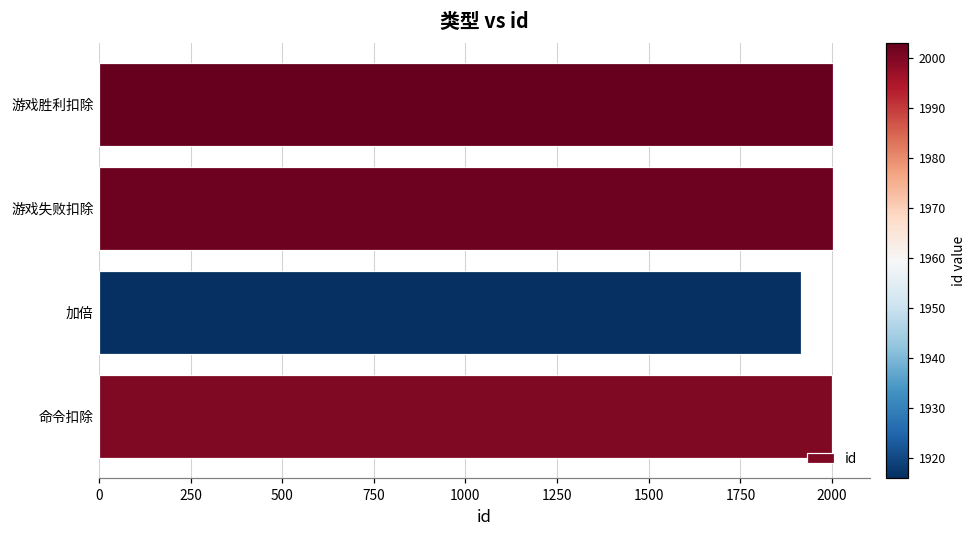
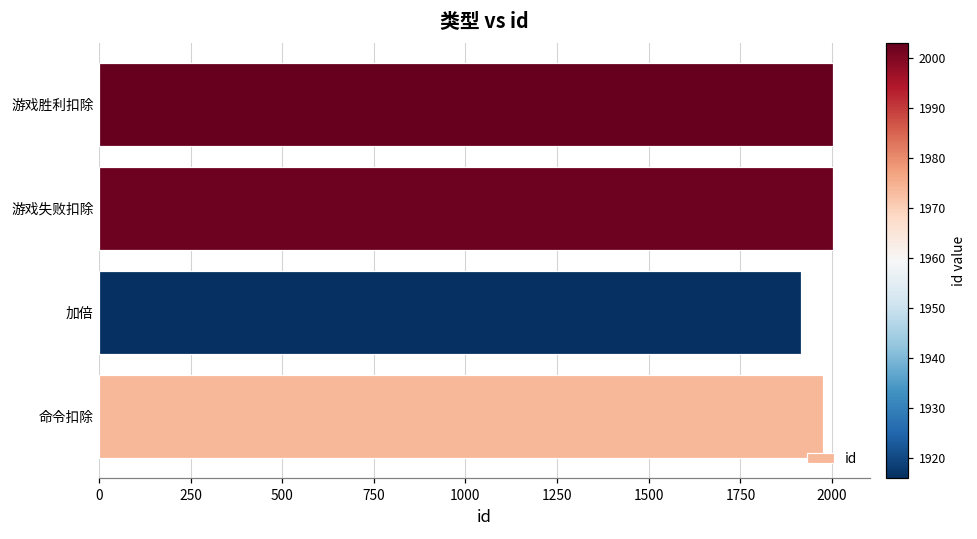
命令扣除: 2000 -> 1970
